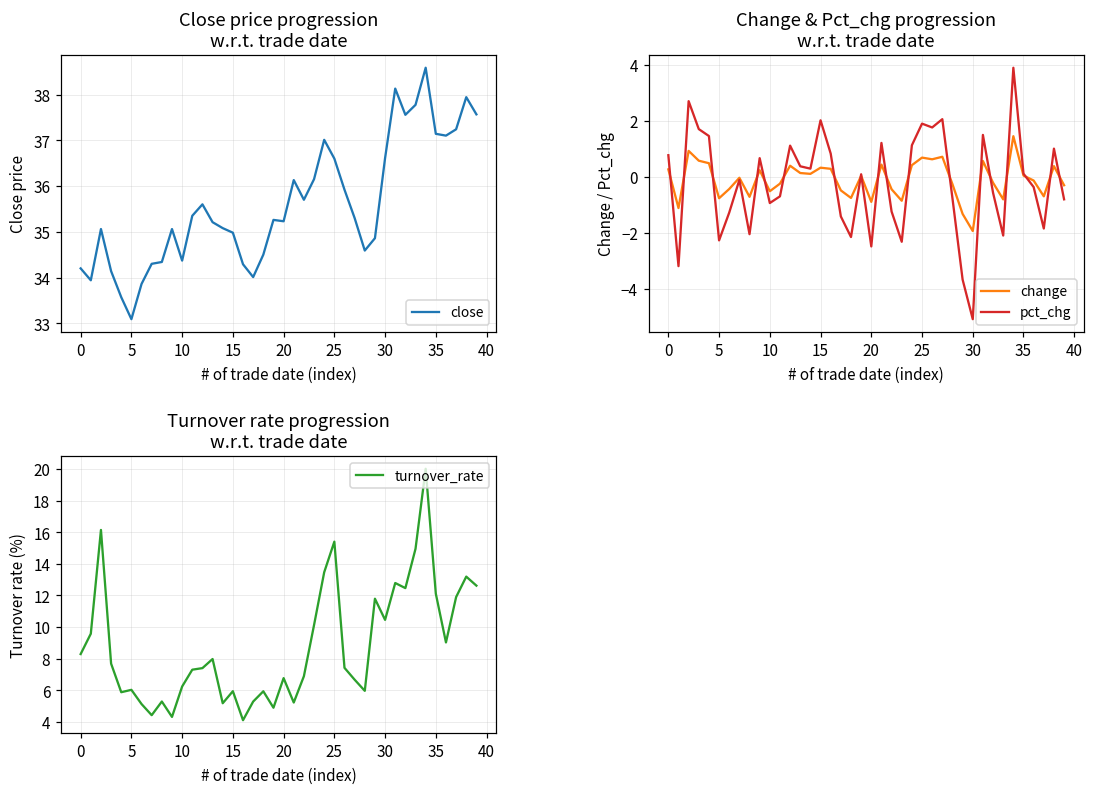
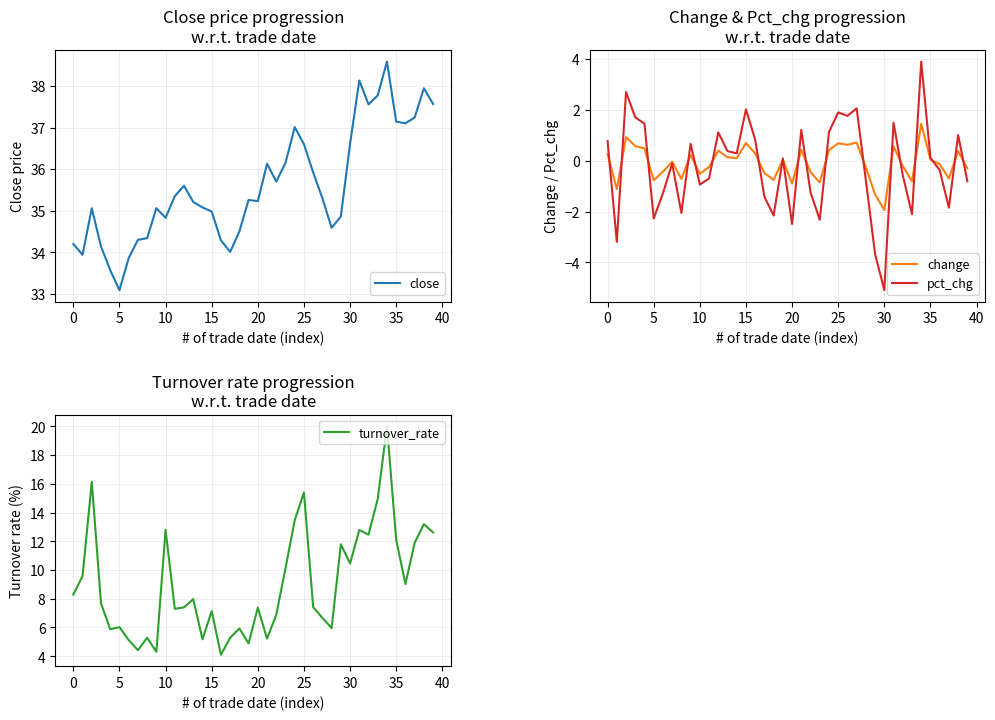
Close price progression w.r.t. trade date, 10: 34.4 -> 34.8
Change & Pct_chg progression w.r.t. trade date, change, 15: 0.3 -> 0.7
Turnover rate progression w.r.t. trade date, 10: 6.2 -> 12.8
Turnover rate progression w.r.t. trade date, 15: 5.9 -> 7.1
Turnover rate progression w.r.t. trade date, 20: 6.8 -> 7.4
